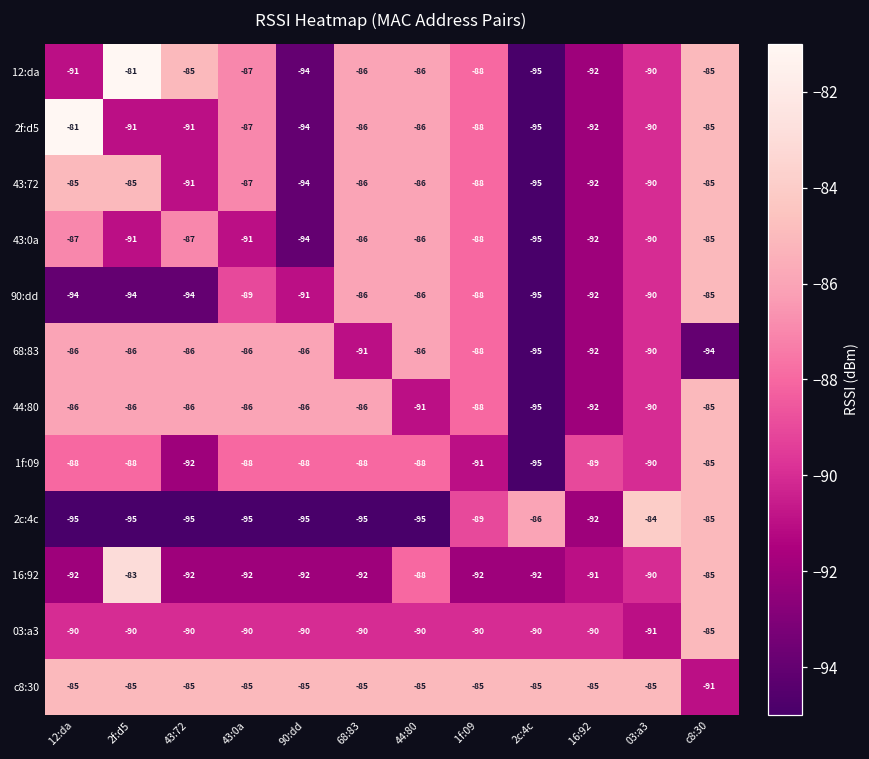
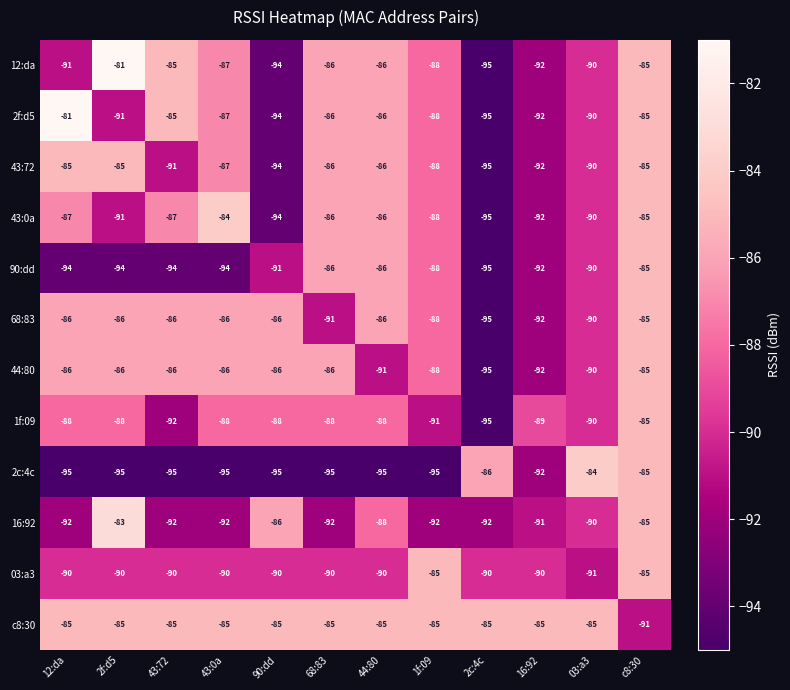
2f:d5, 43:72: -91 -> -85
43:0a, 43:0a: -91 -> -84
90:dd, 43:0a: -89 -> -94
68:83, c8:30: -94 -> -85
2c:4c, 1f:09: -89 -> -95
16:92, 90:dd: -92 -> -86
03:a3, 1f:09: -90 -> -85
